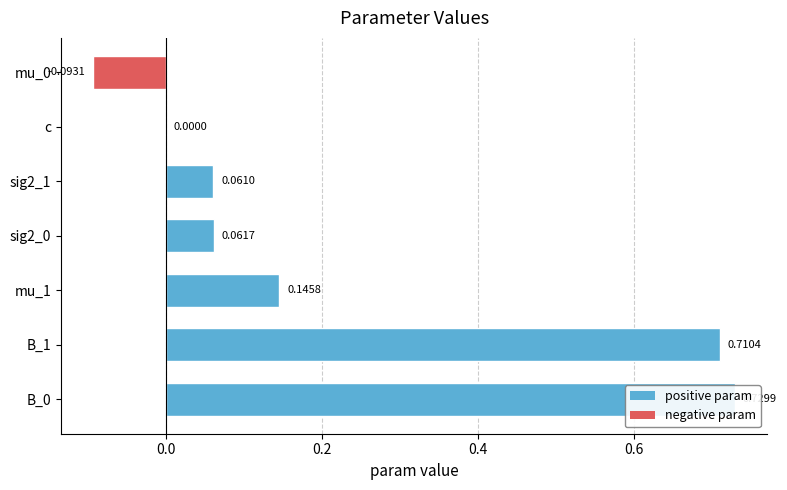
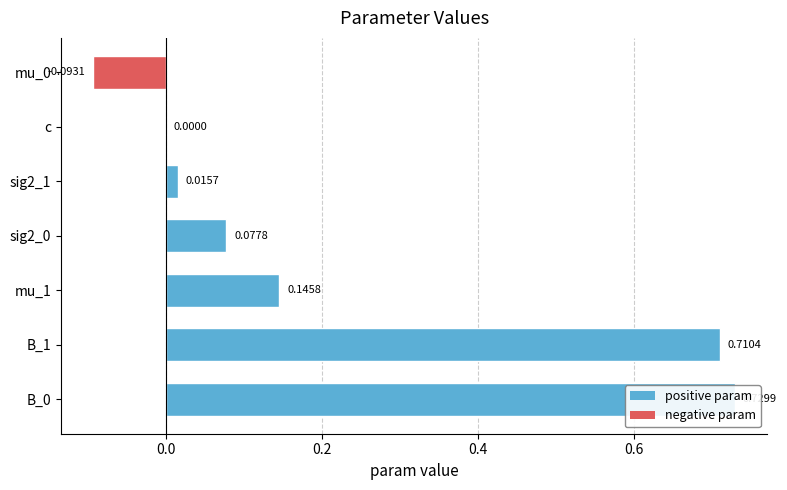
sig2_1: 0.0610 -> 0.0157
sig2_0: 0.0617 -> 0.0778
